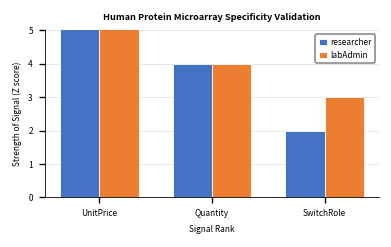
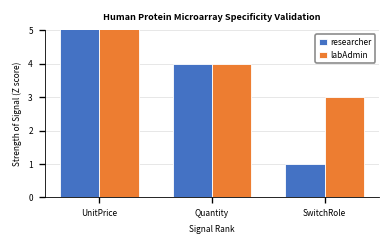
researcher, SwitchRole: 2 -> 1
